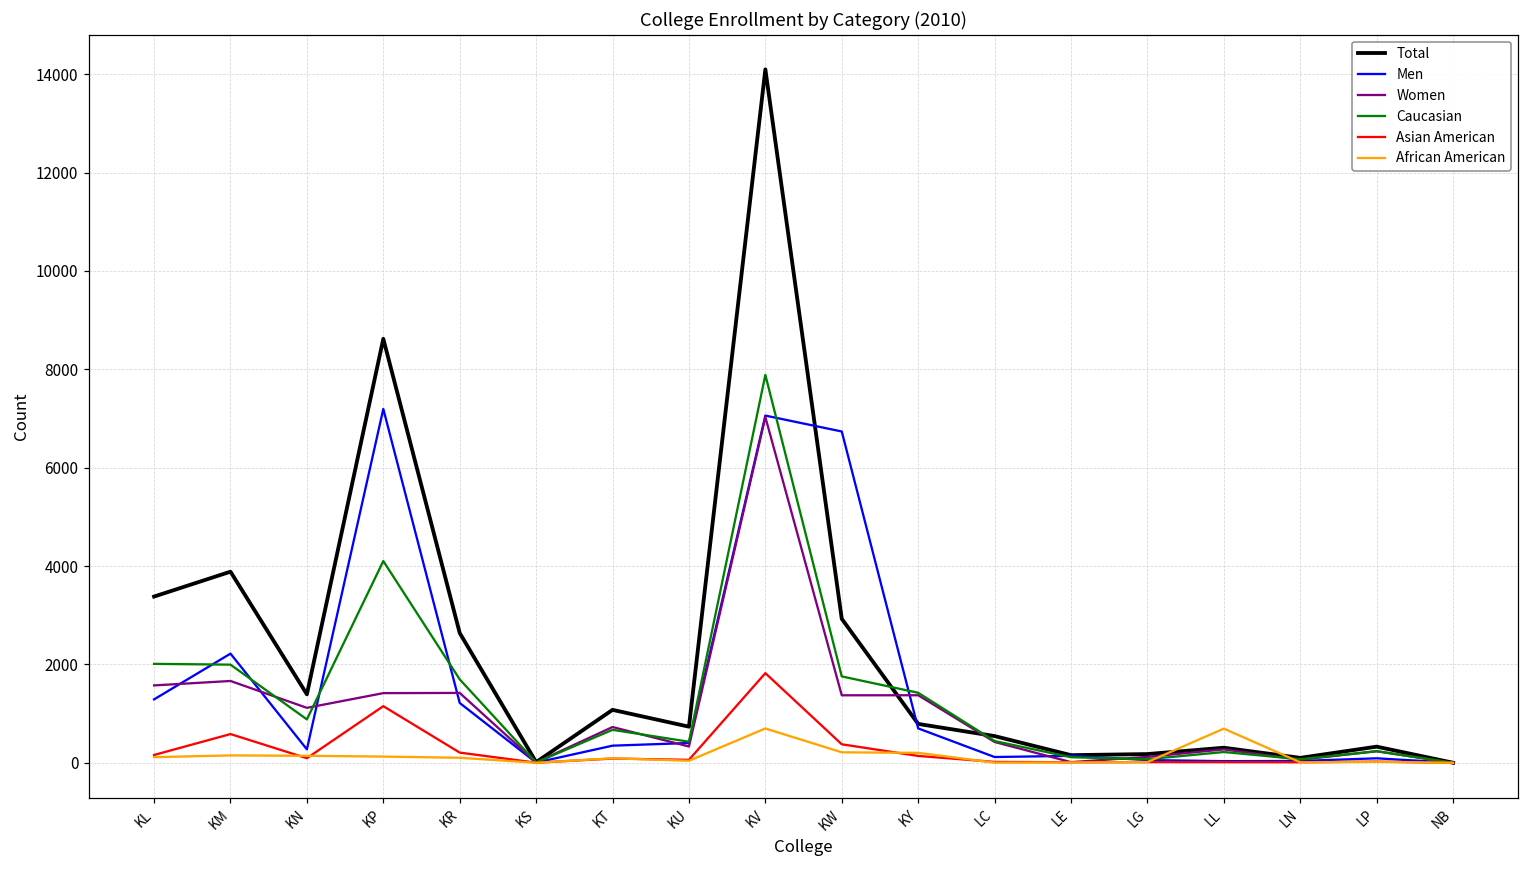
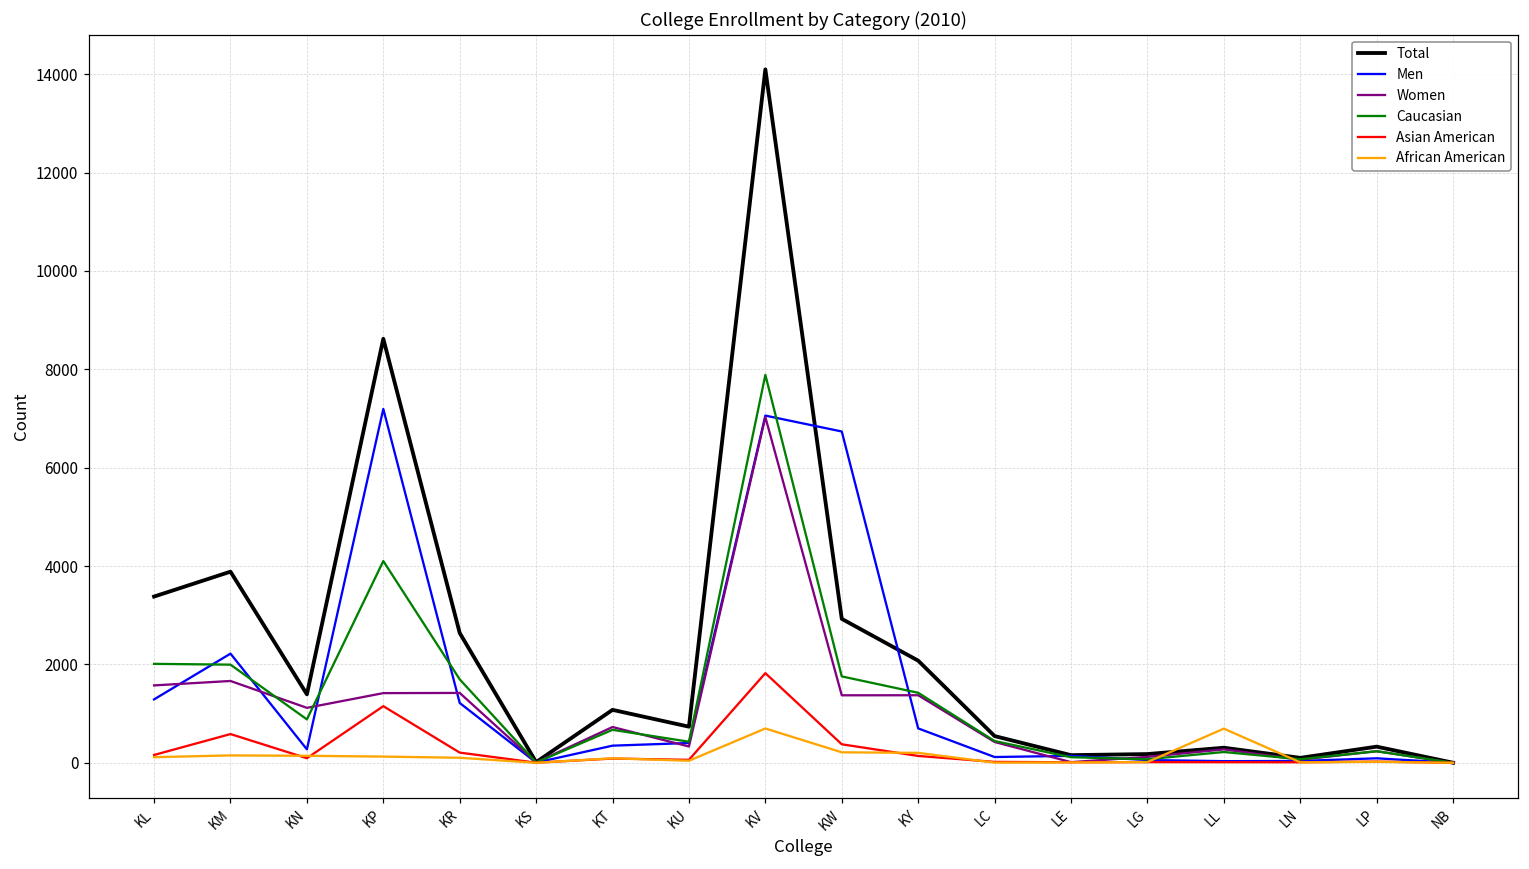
Total, KY: 800 -> 2100
